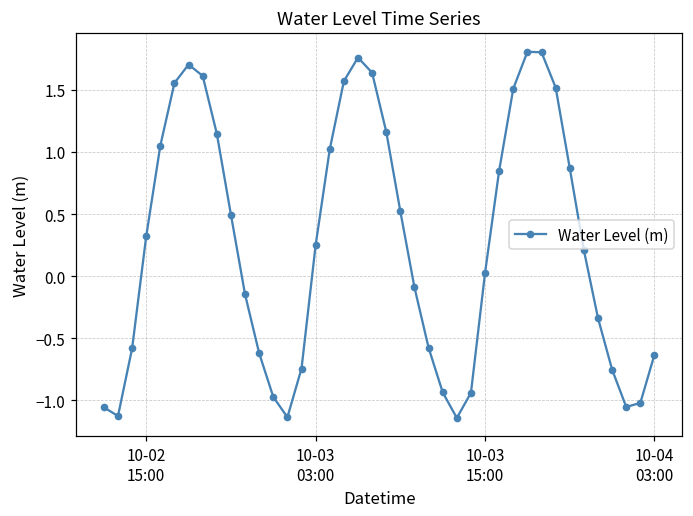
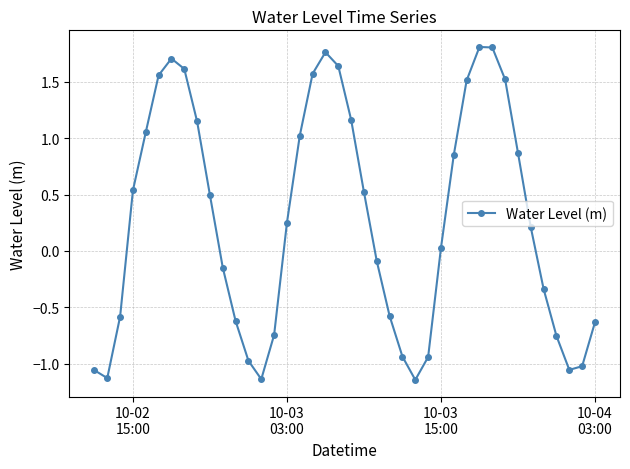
10-02 15:00: 0.32 -> 0.54
